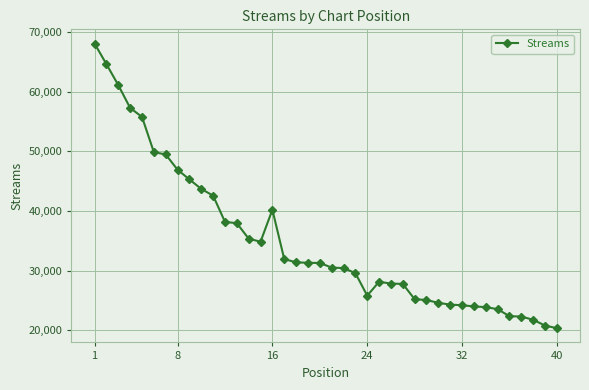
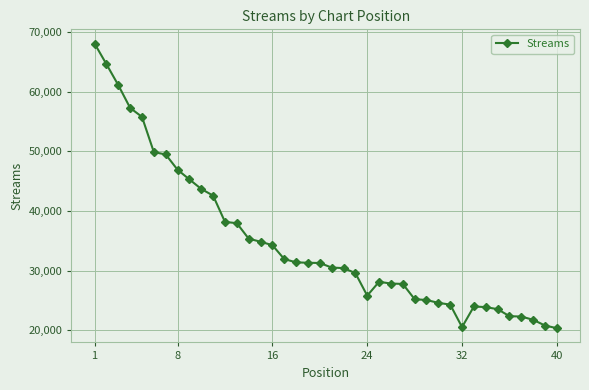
16: 40,000 -> 34,000
32: 24,000 -> 21,000
